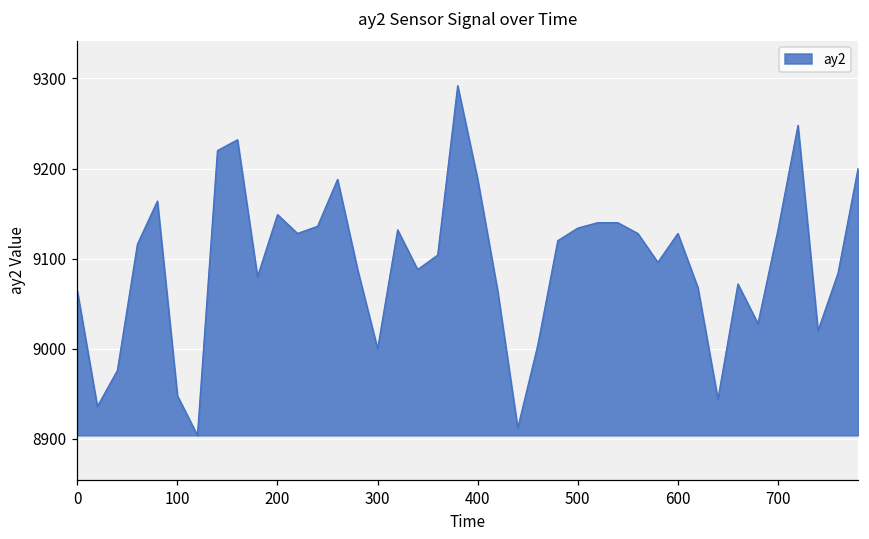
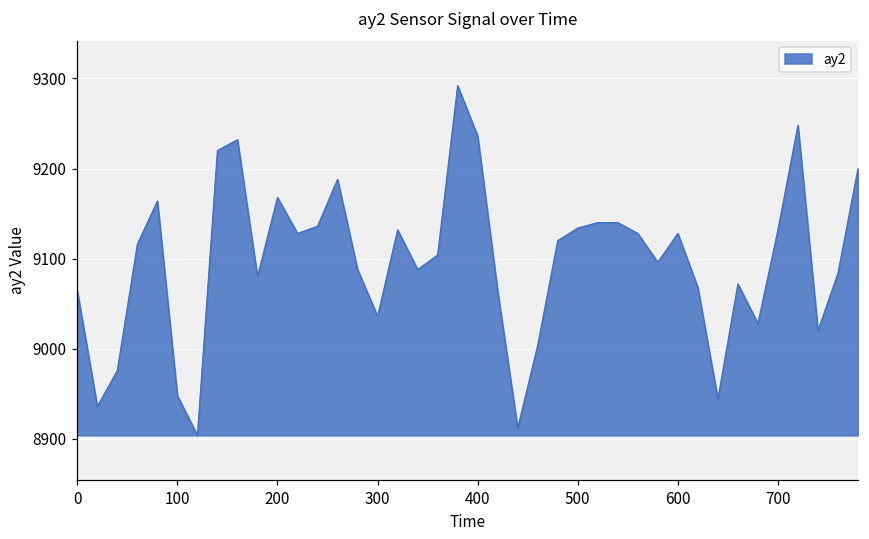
200: 9150 -> 9170
300: 9000 -> 9040
400: 9190 -> 9240
